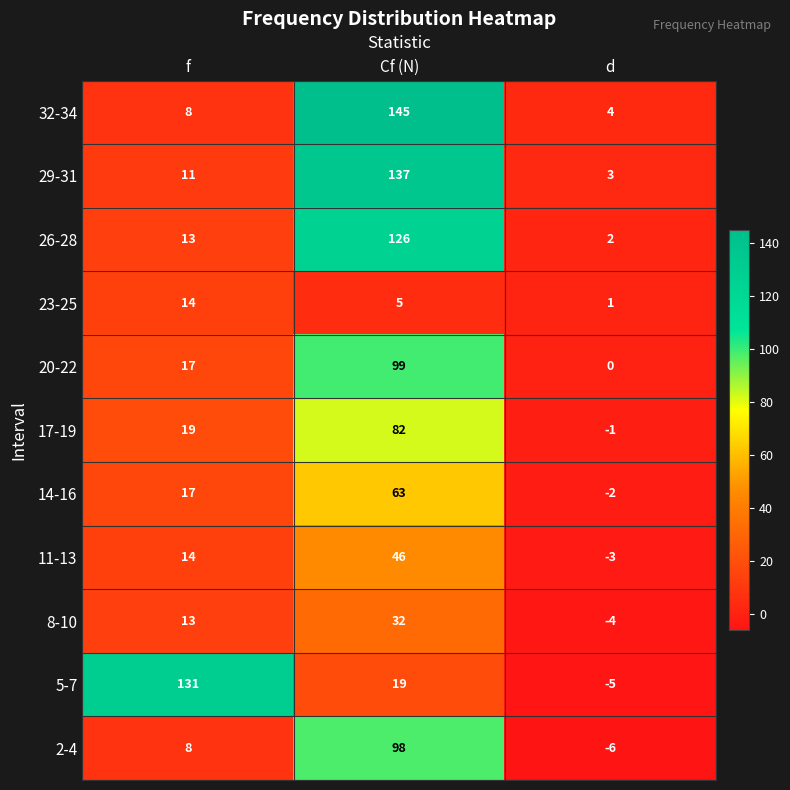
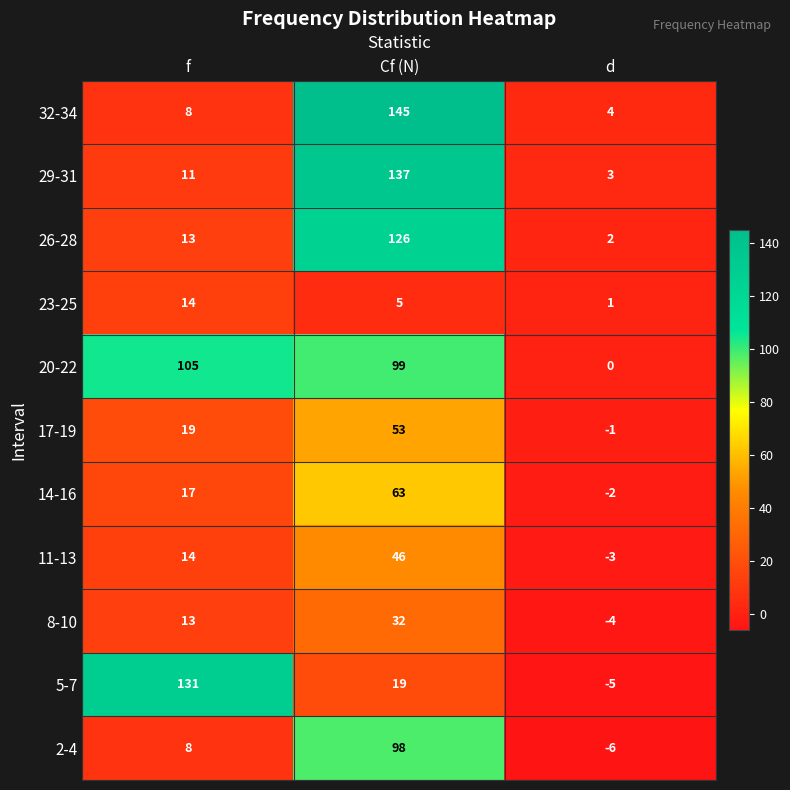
20-22, f: 17 -> 105
17-19, Cf (N): 82 -> 53
